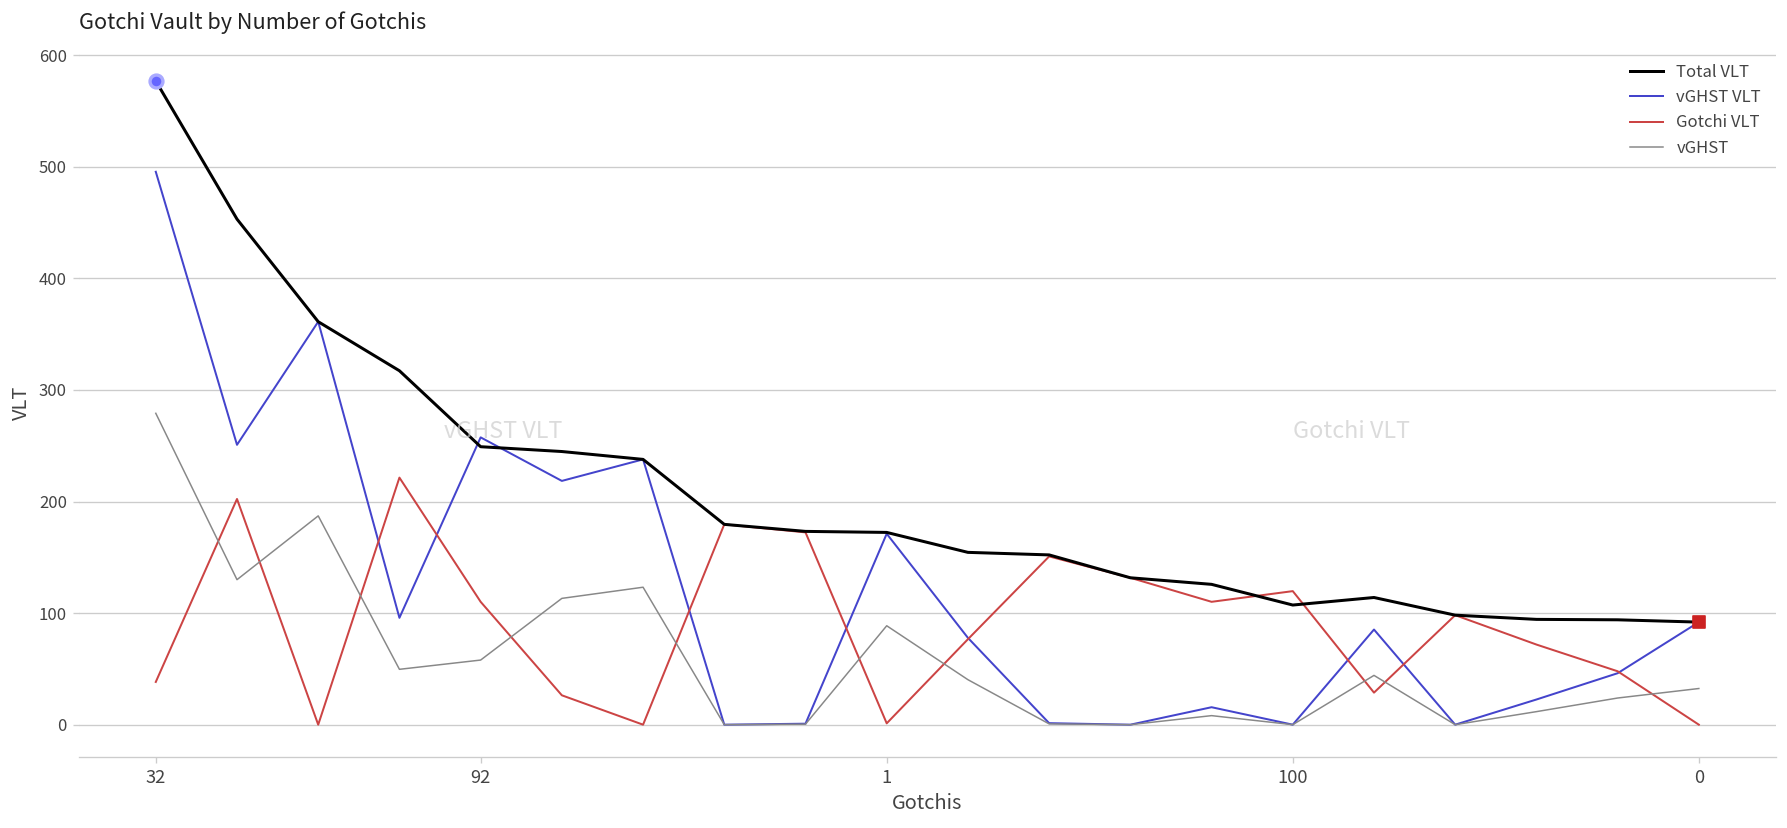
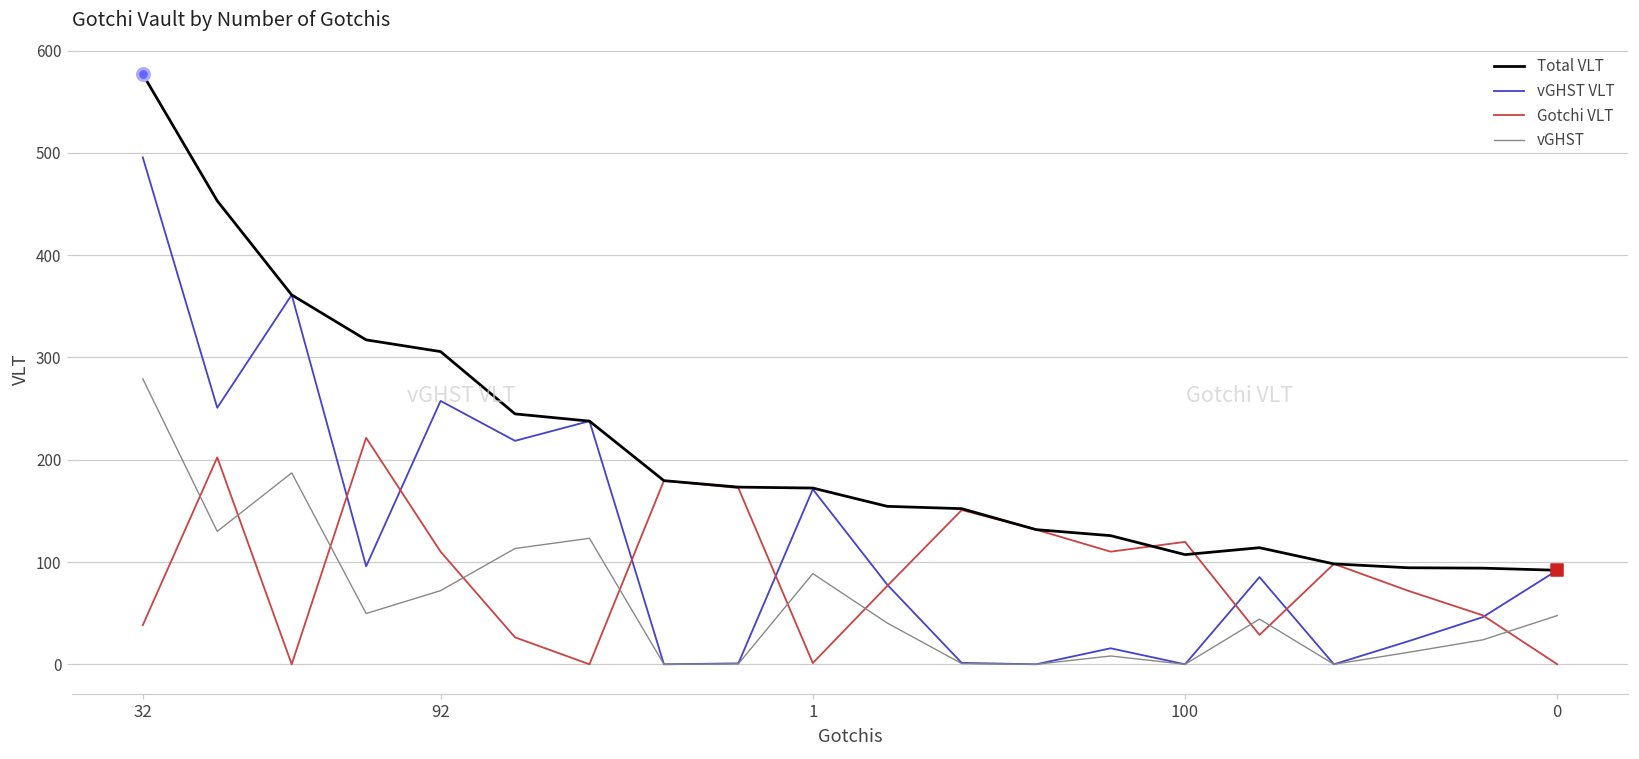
Total VLT, 92: 250 -> 310
vGHST, 92: 60 -> 70
vGHST, 0: 30 -> 50
